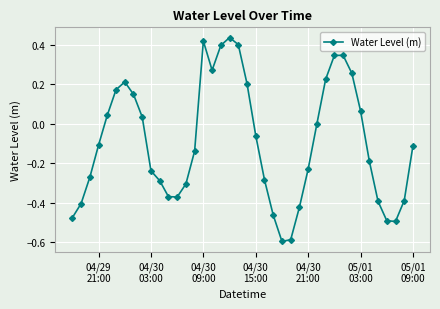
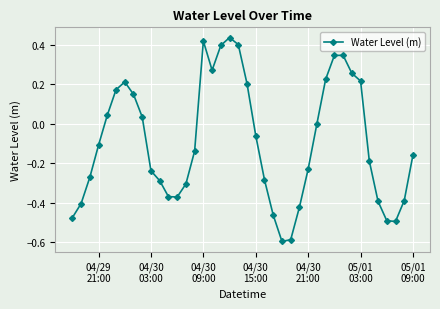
05/01 03:00: 0.06 -> 0.22
05/01 09:00: -0.11 -> -0.16
